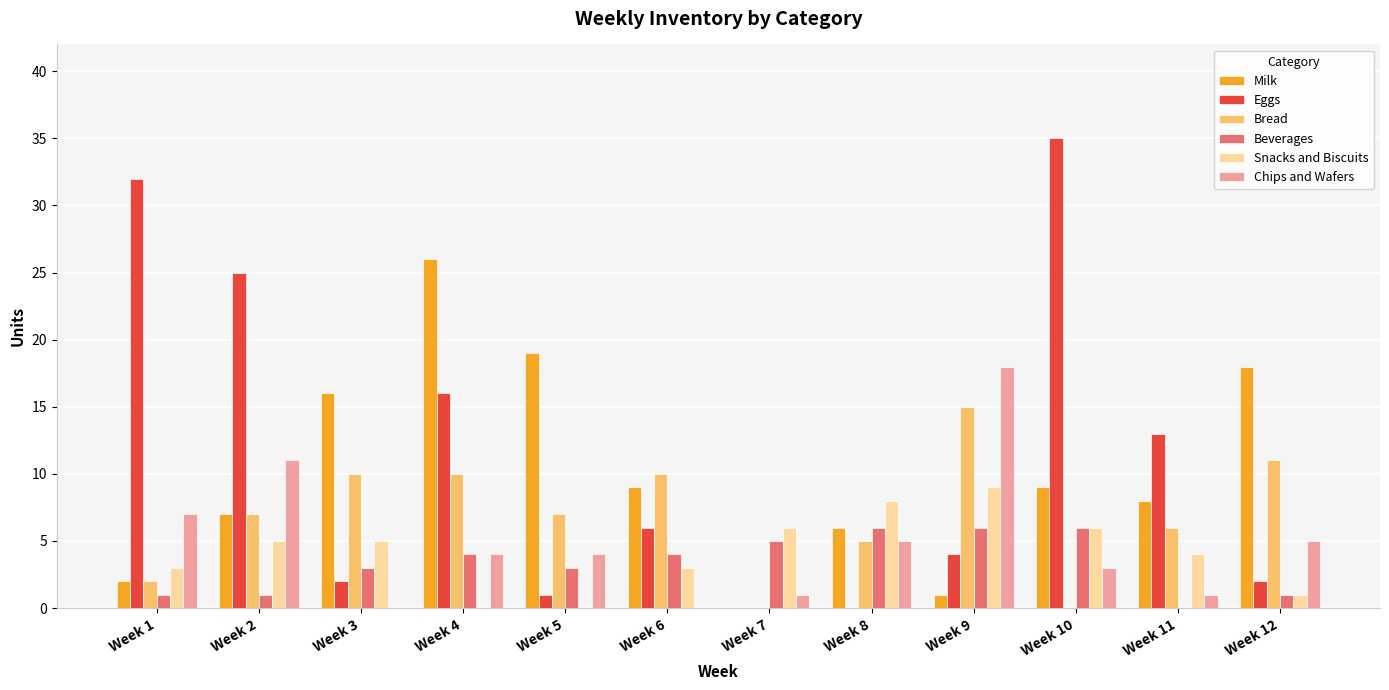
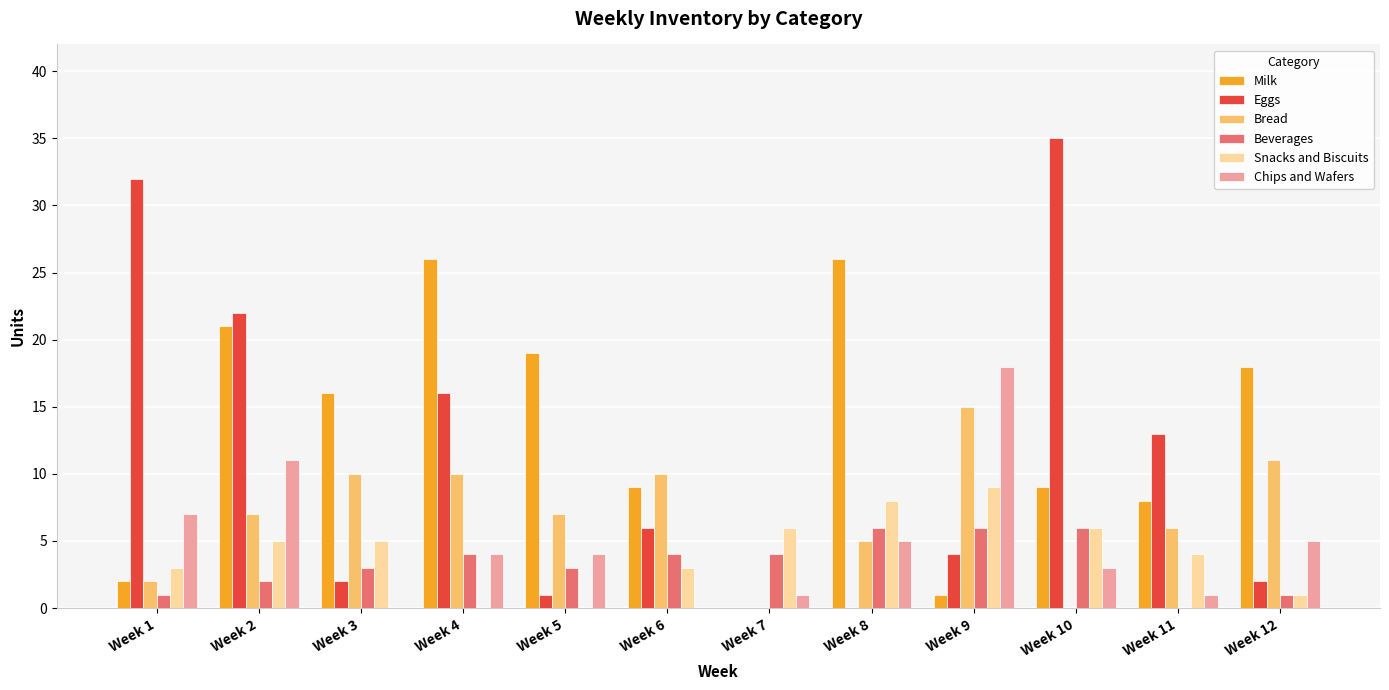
Milk, Week 2: 7 -> 21
Eggs, Week 2: 25 -> 22
Beverages, Week 2: 1 -> 2
Beverages, Week 7: 5 -> 4
Milk, Week 8: 6 -> 26
